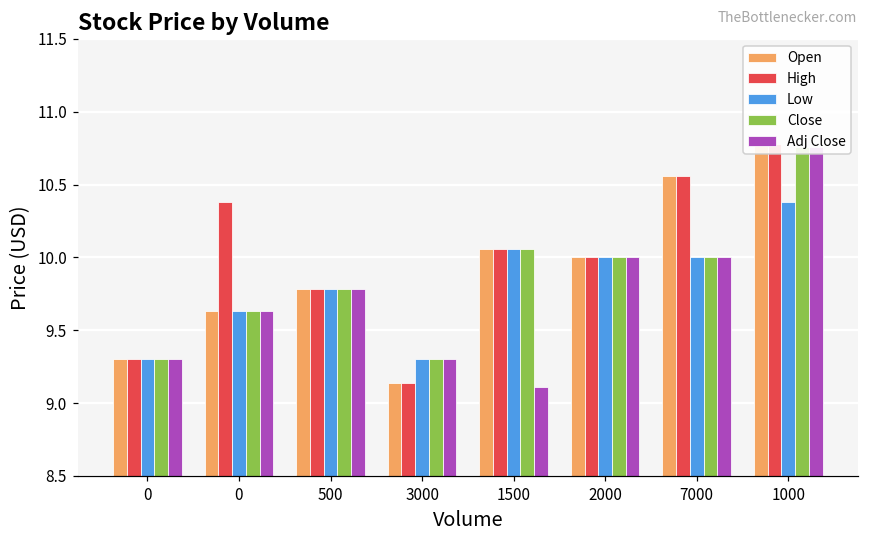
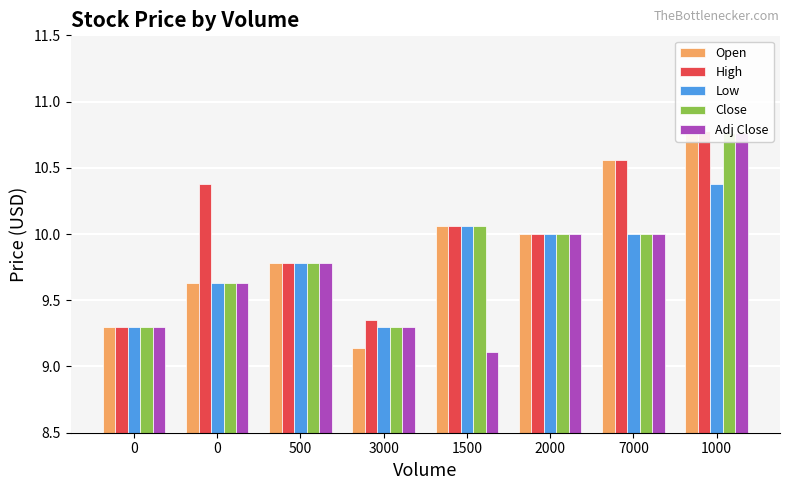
High, 3000: 9.14 -> 9.35
